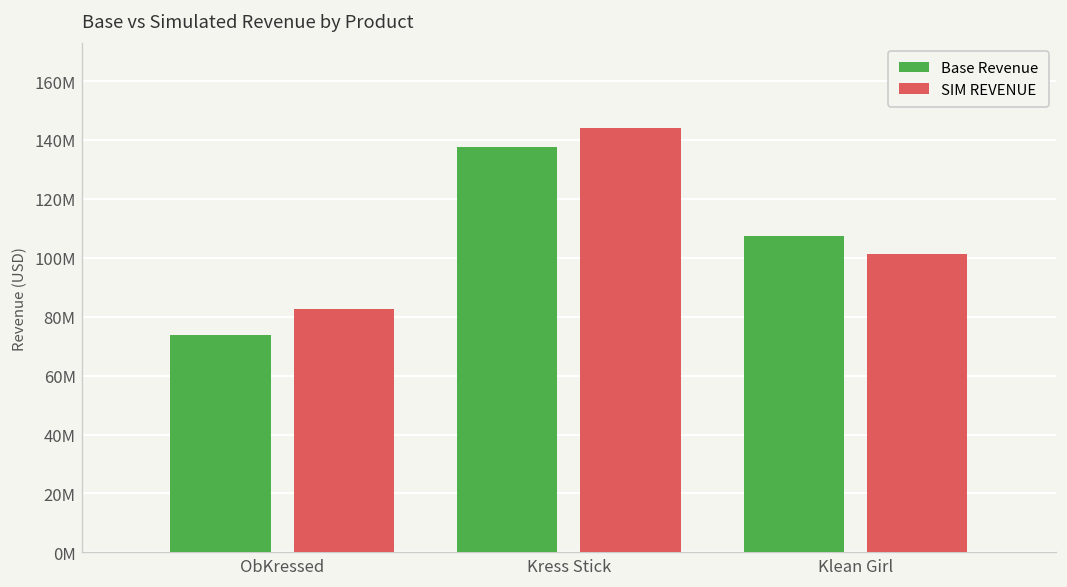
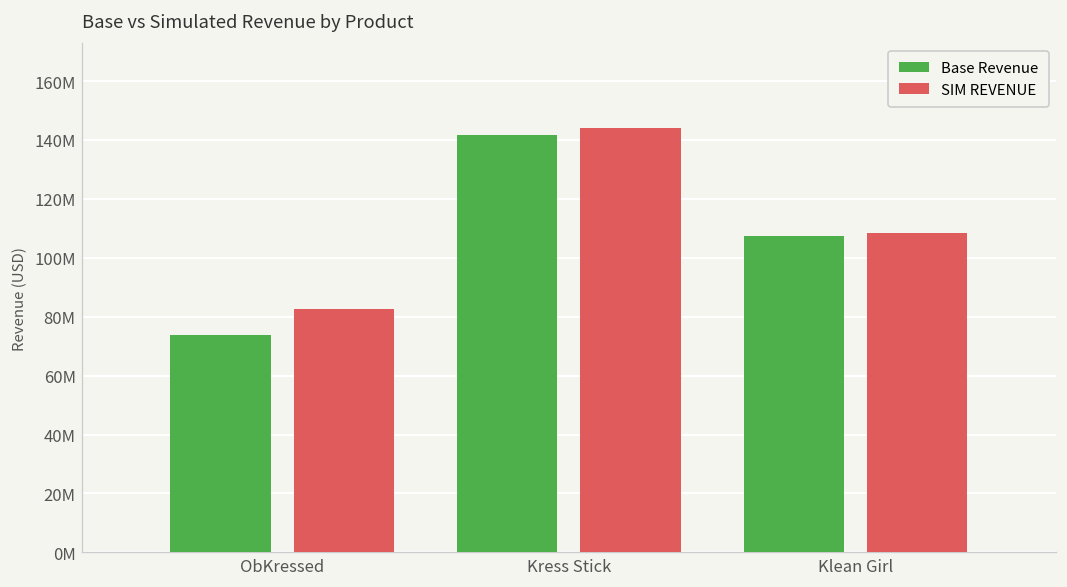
Base Revenue, Kress Stick: 138000000 -> 142000000
SIM REVENUE, Klean Girl: 101000000 -> 108000000
